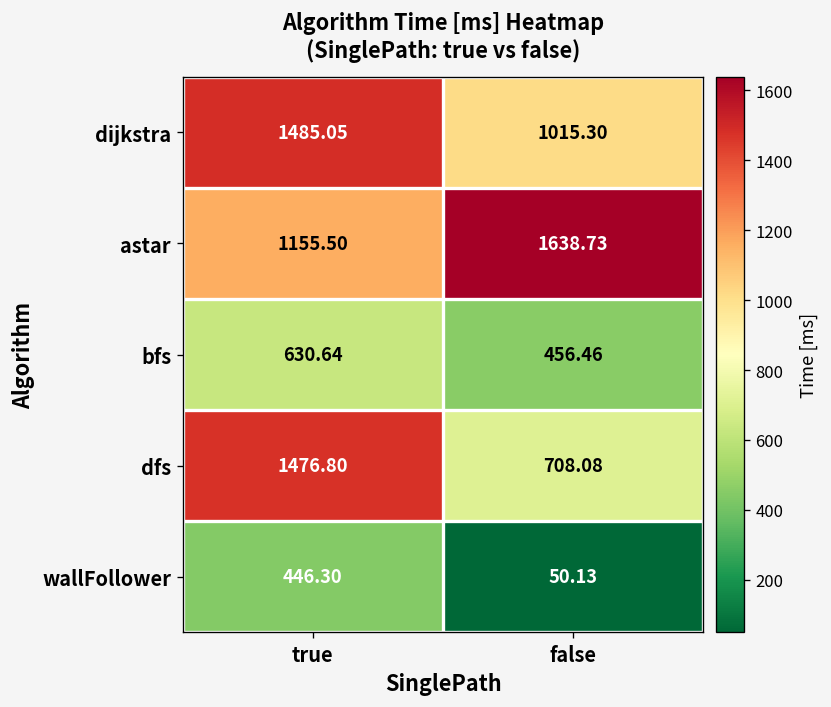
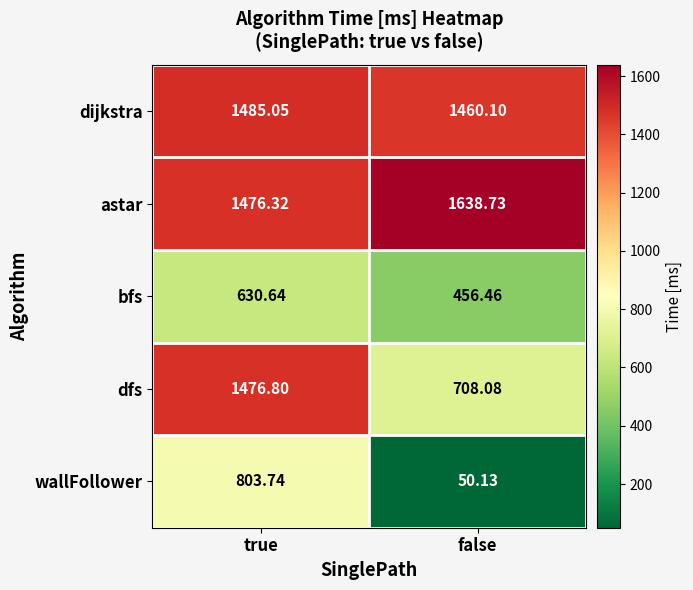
dijkstra, false: 1015.30 -> 1460.10
astar, true: 1155.50 -> 1476.32
wallFollower, true: 446.30 -> 803.74
